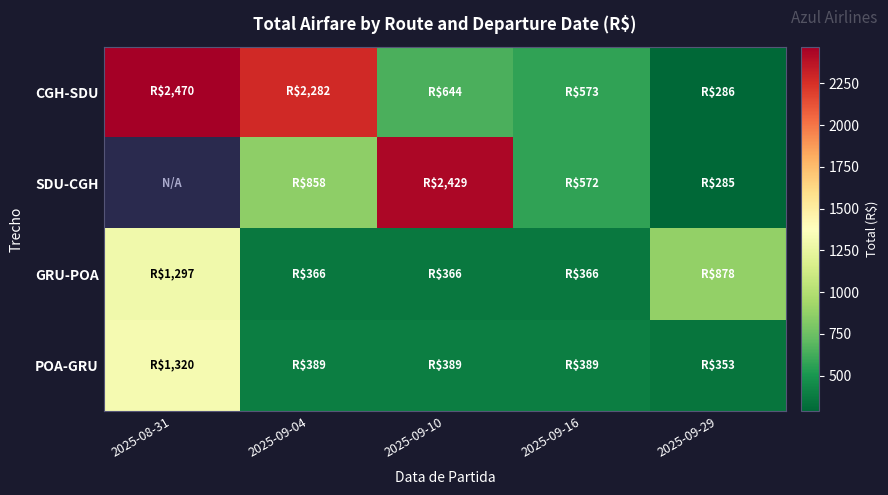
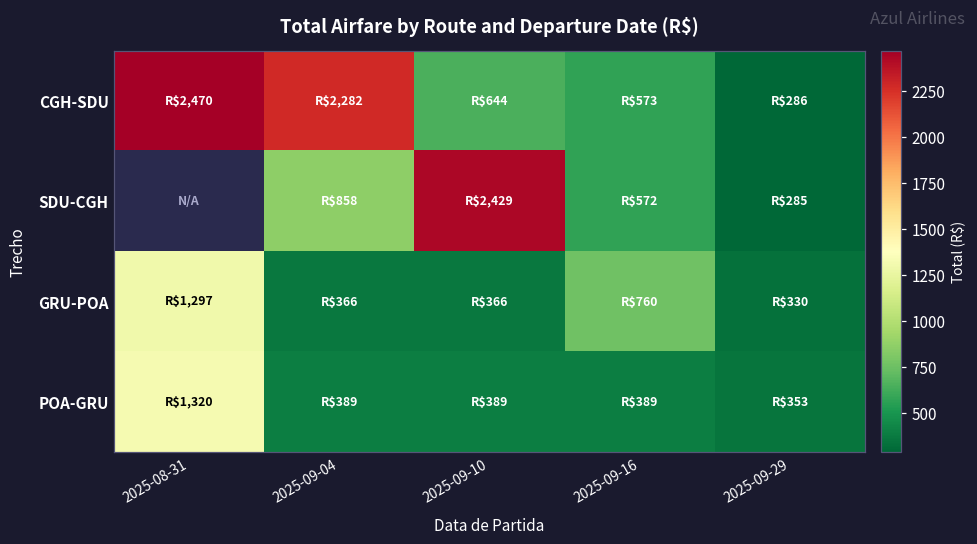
GRU-POA, 2025-09-16: $366 -> $760
GRU-POA, 2025-09-29: $878 -> $330
